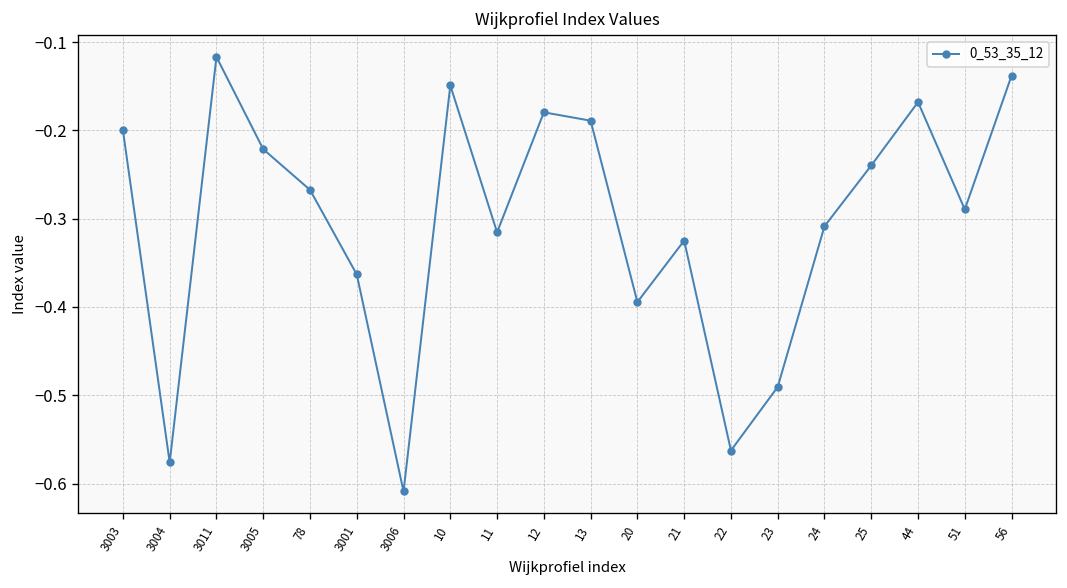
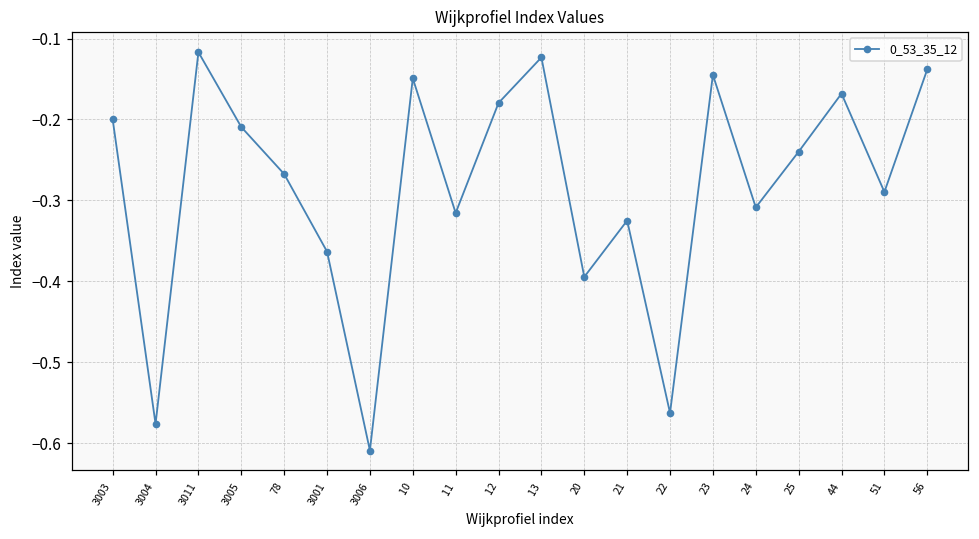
3005: -0.22 -> -0.21
13: -0.19 -> -0.12
23: -0.49 -> -0.14
